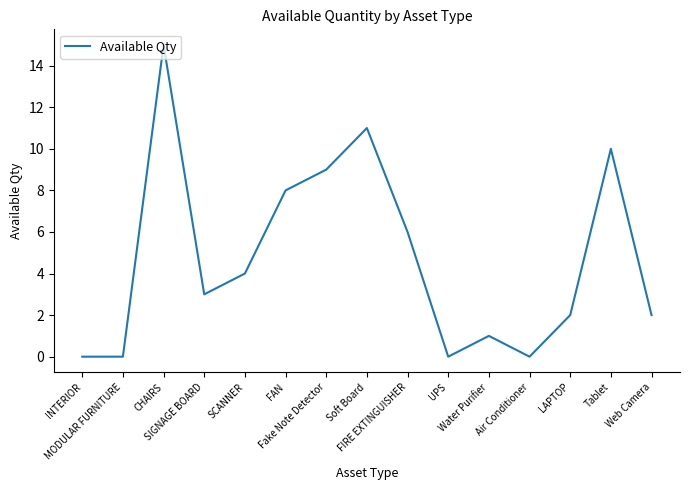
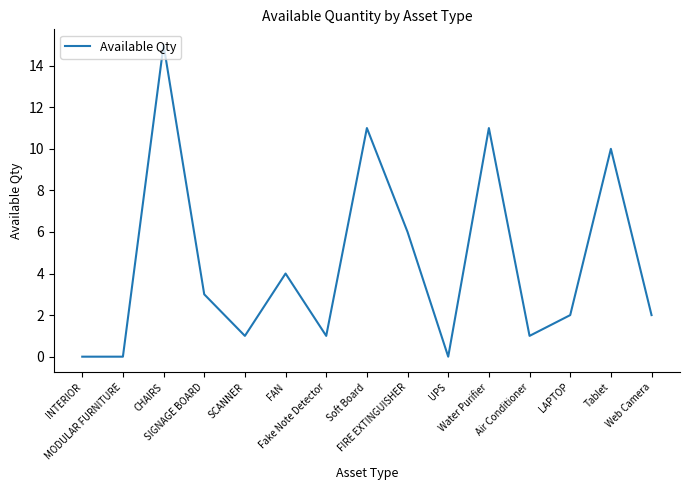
SCANNER: 4 -> 1
FAN: 8 -> 4
Fake Note Detector: 9 -> 1
Water Purifier: 1 -> 11
Air Conditioner: 0 -> 1
